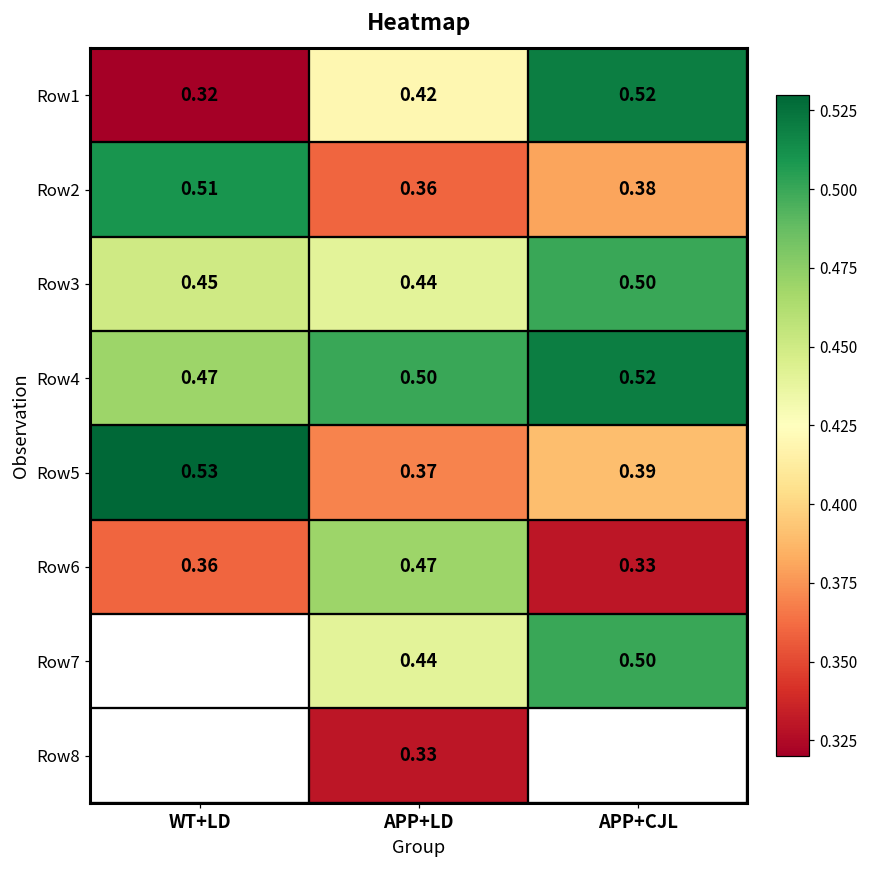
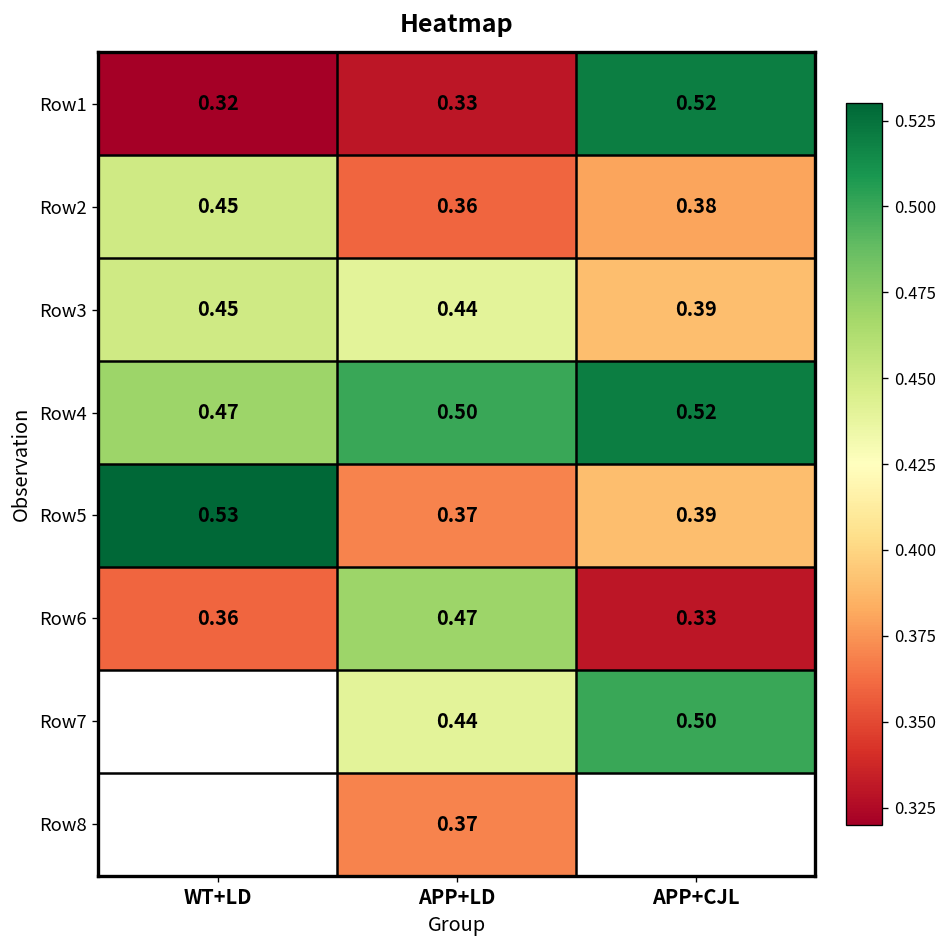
Row1, APP+LD: 0.42 -> 0.33
Row2, WT+LD: 0.51 -> 0.45
Row3, APP+CJL: 0.50 -> 0.39
Row8, APP+LD: 0.33 -> 0.37
